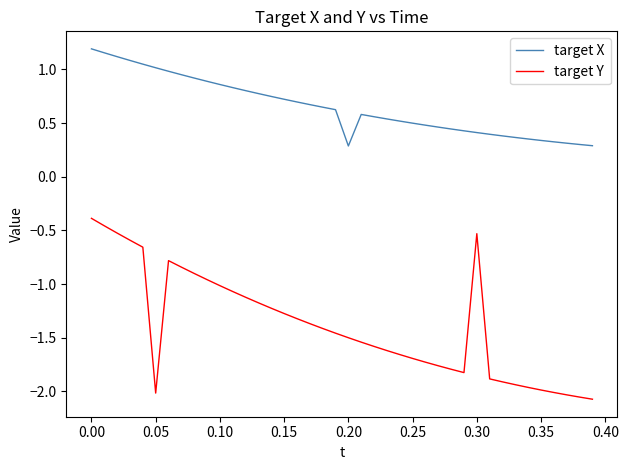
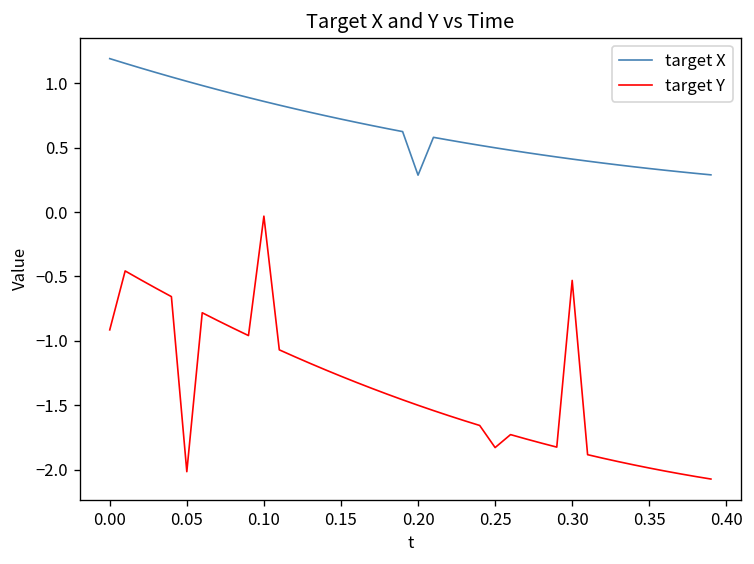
target Y, 0.00: -0.39 -> -0.91
target Y, 0.10: -1.01 -> -0.03
target Y, 0.25: -1.69 -> -1.83
